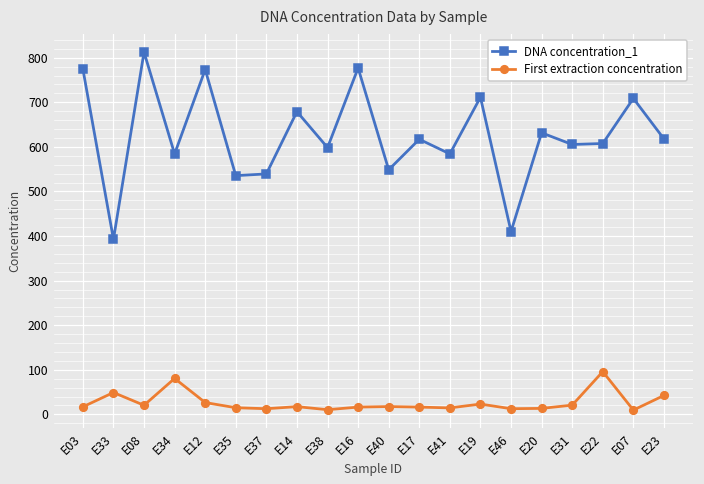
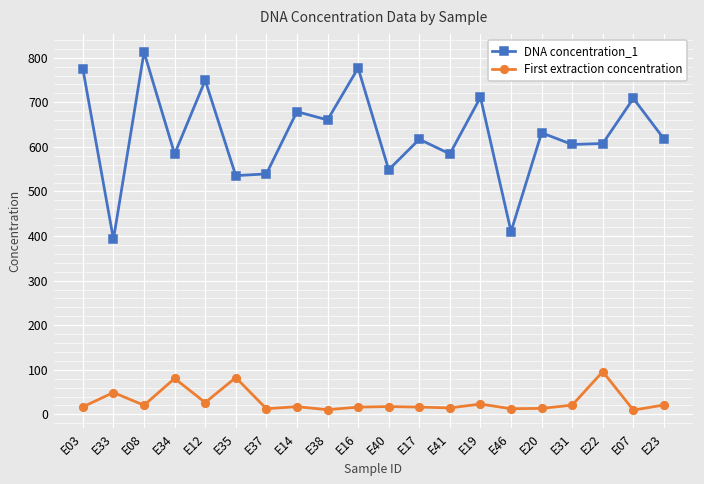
DNA concentration_1, E12: 770 -> 750
First extraction concentration, E35: 10 -> 80
DNA concentration_1, E38: 600 -> 660
First extraction concentration, E23: 40 -> 20
